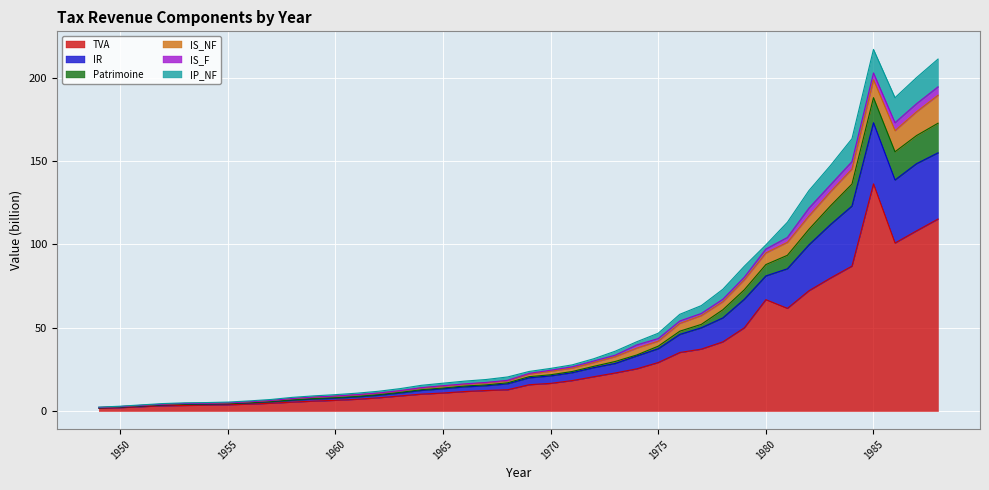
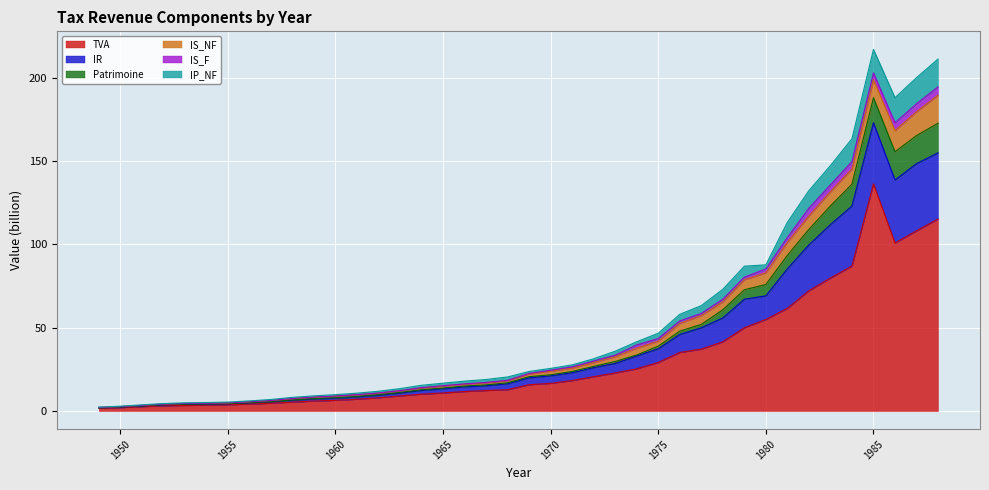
TVA, 1980: 67 -> 55
